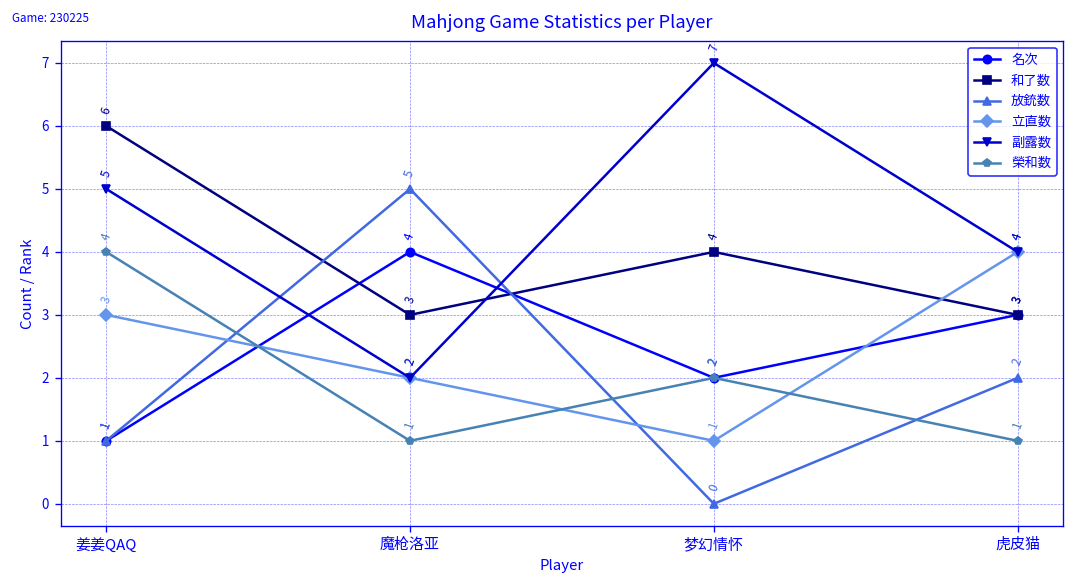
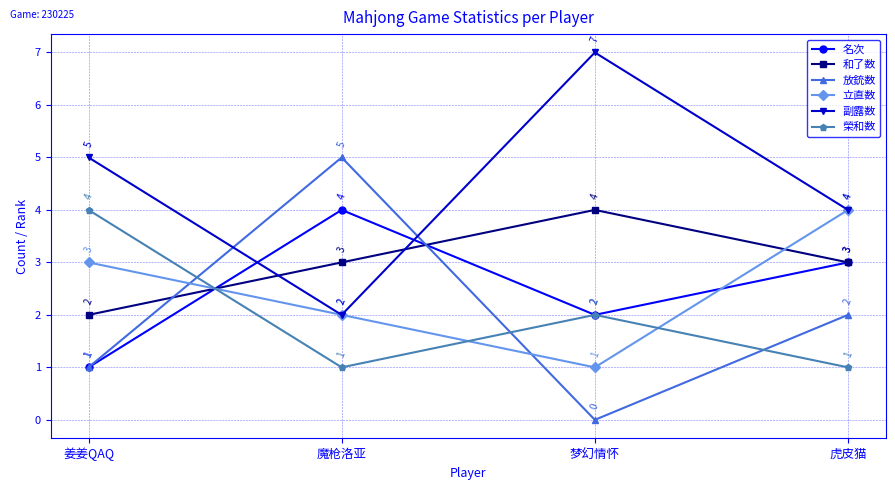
和了数, 姜姜QAQ: 6 -> 2
